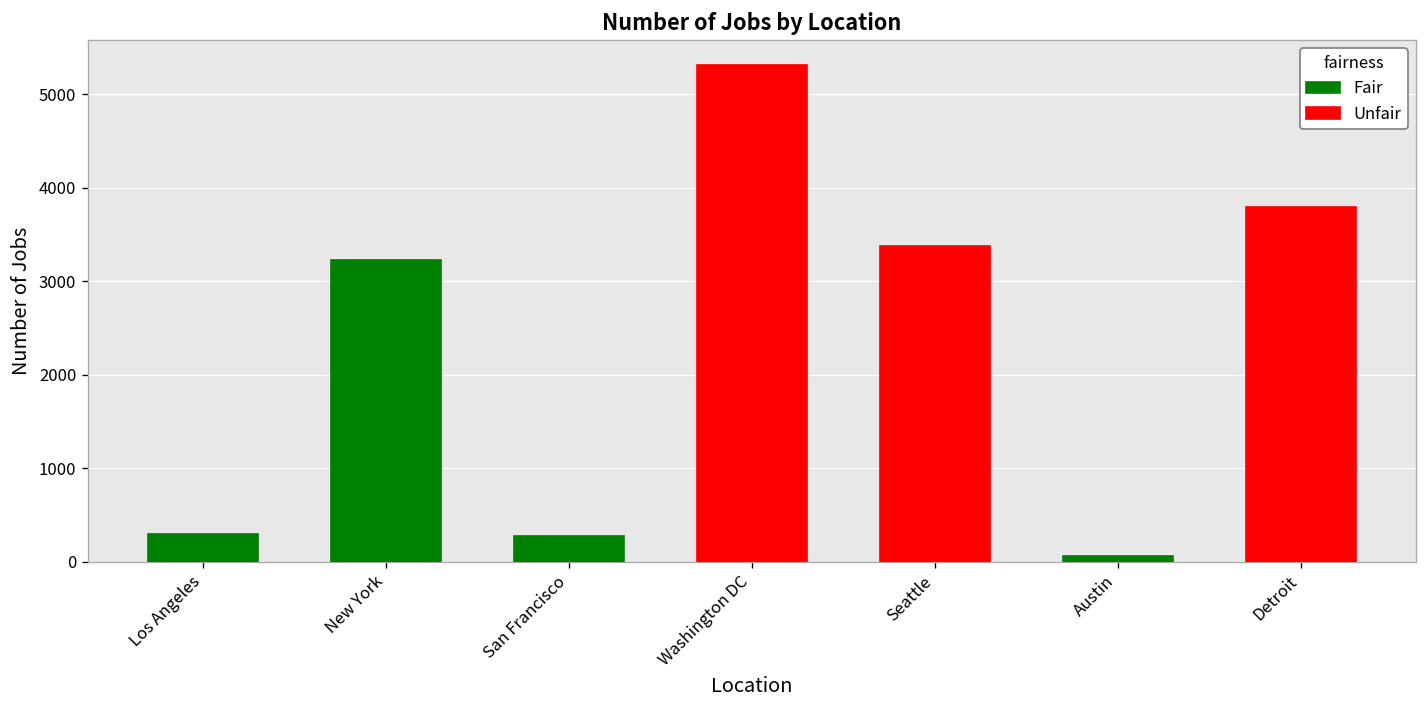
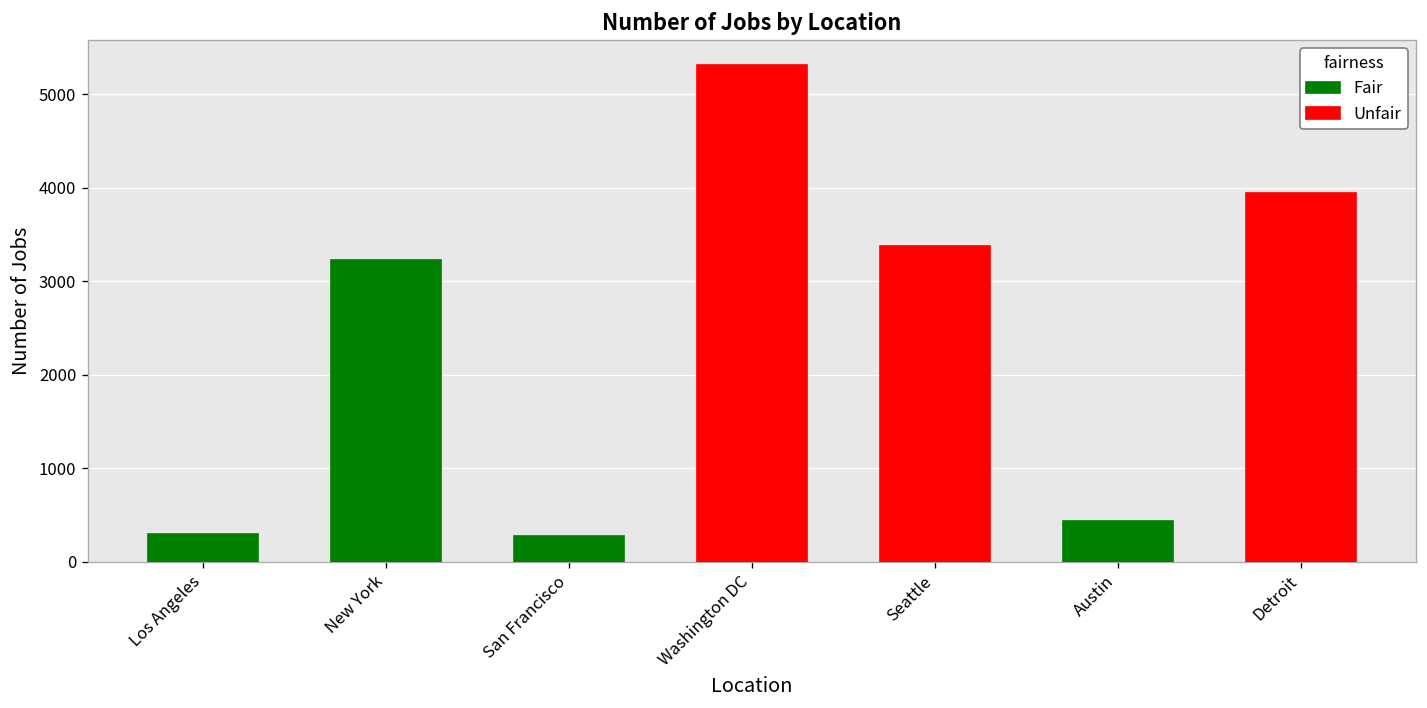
Austin: 100 -> 400
Detroit: 3800 -> 3900
